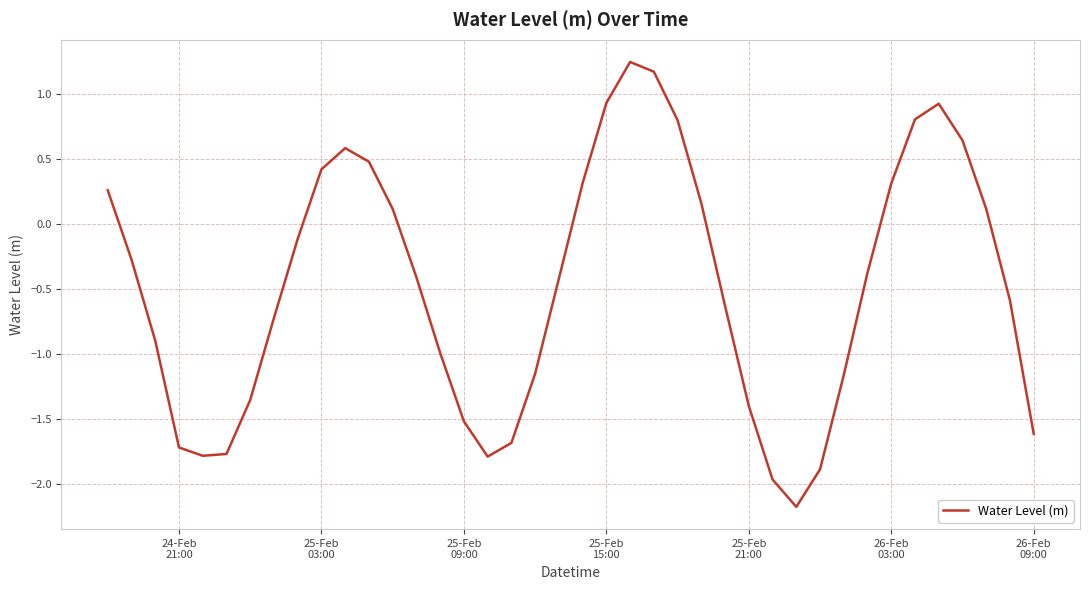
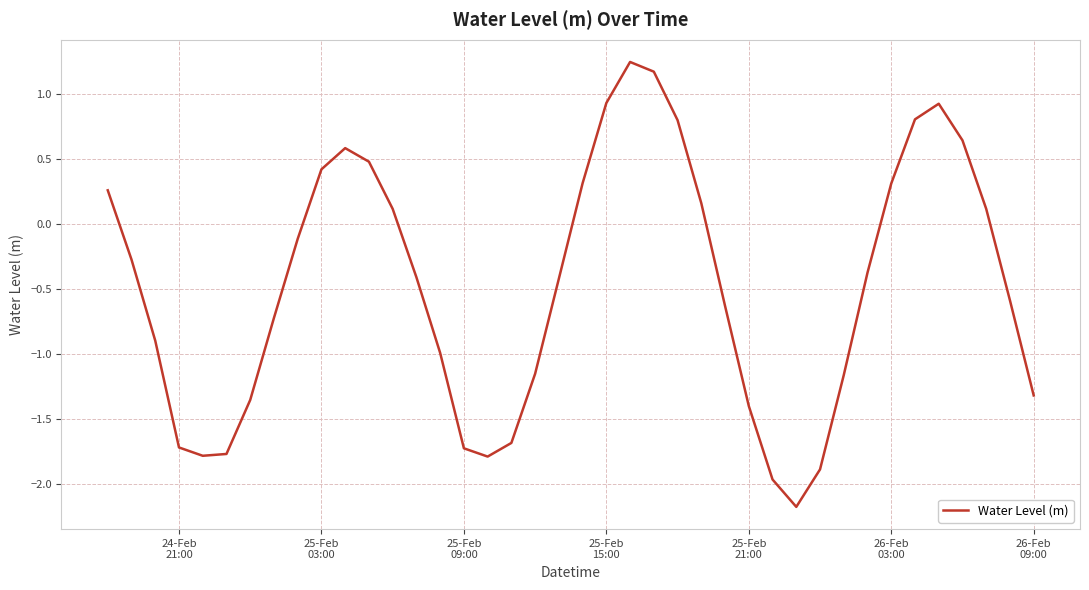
25-Feb 09:00: -1.52 -> -1.73
26-Feb 09:00: -1.62 -> -1.32
